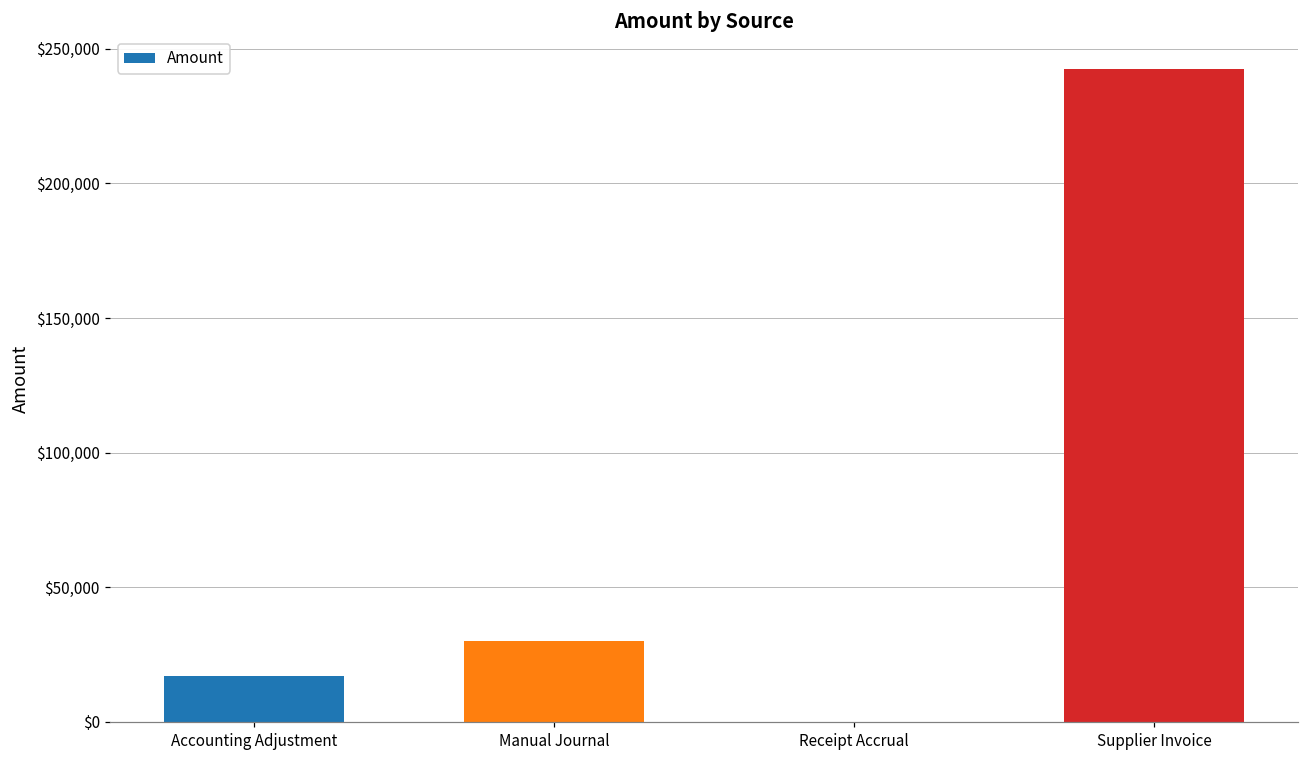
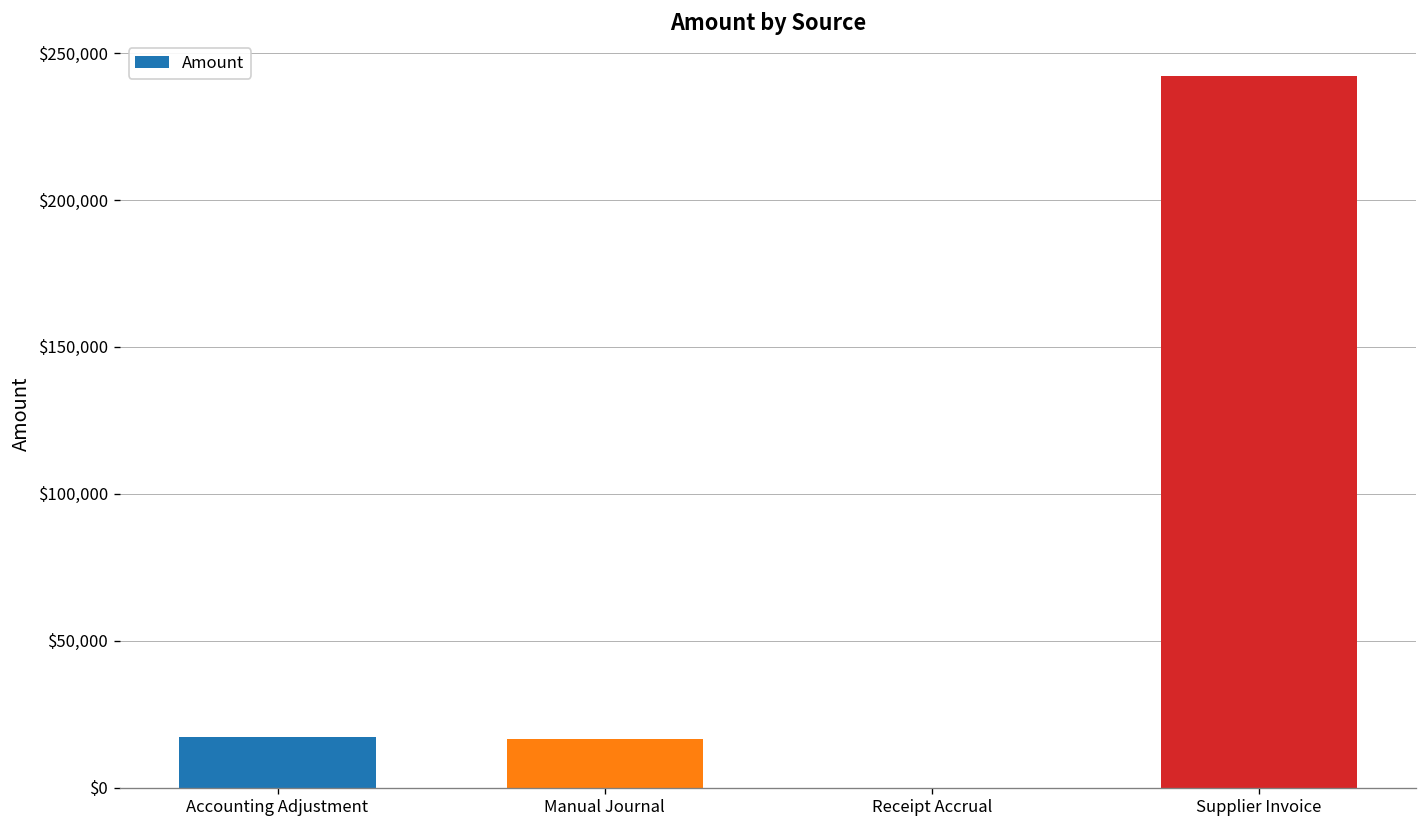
Manual Journal: $30,000 -> $16,000
